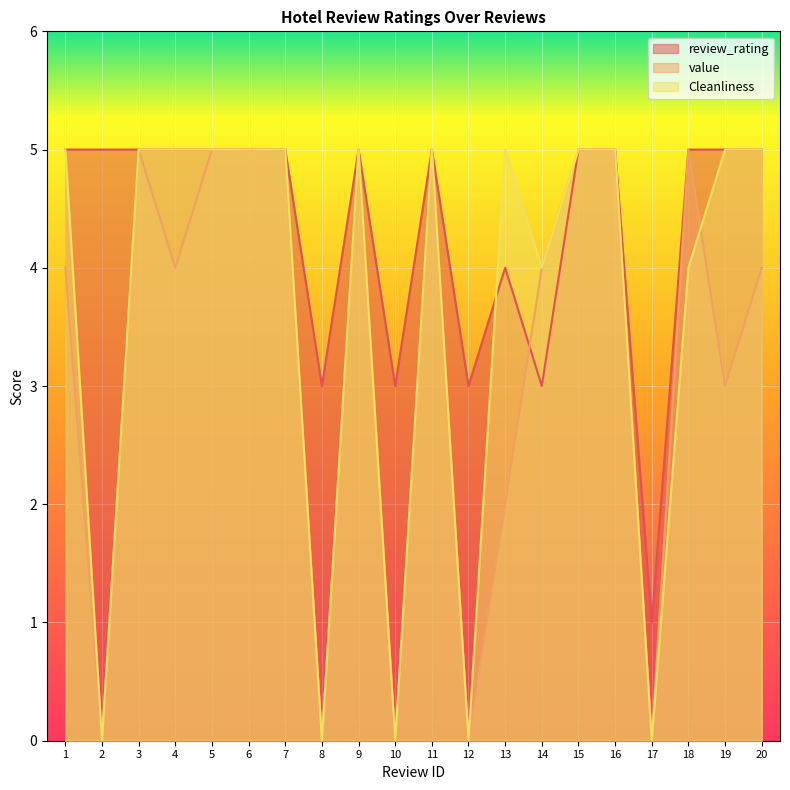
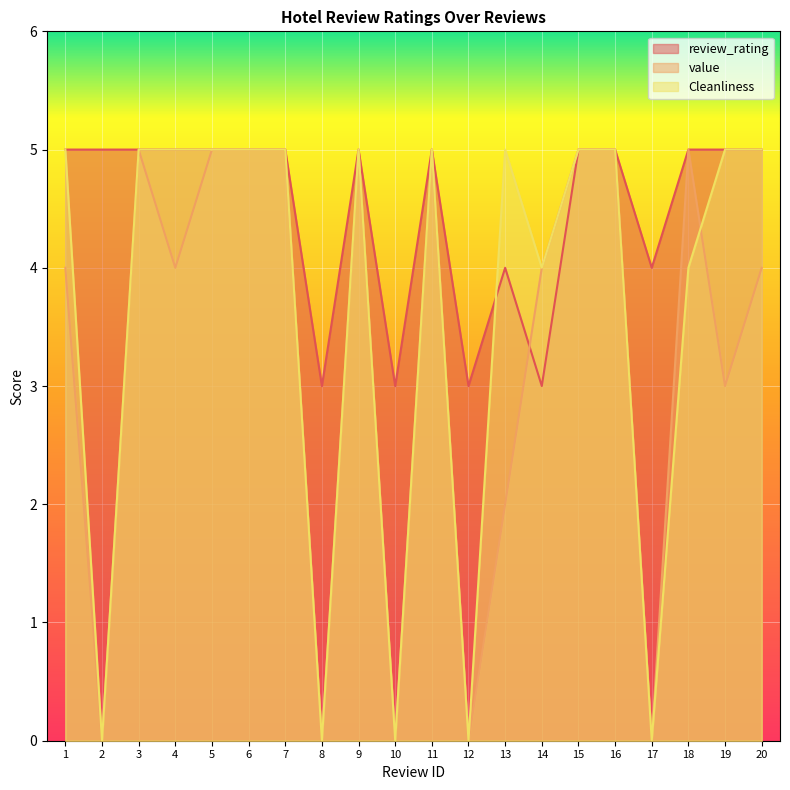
review_rating, 17: 1 -> 4
